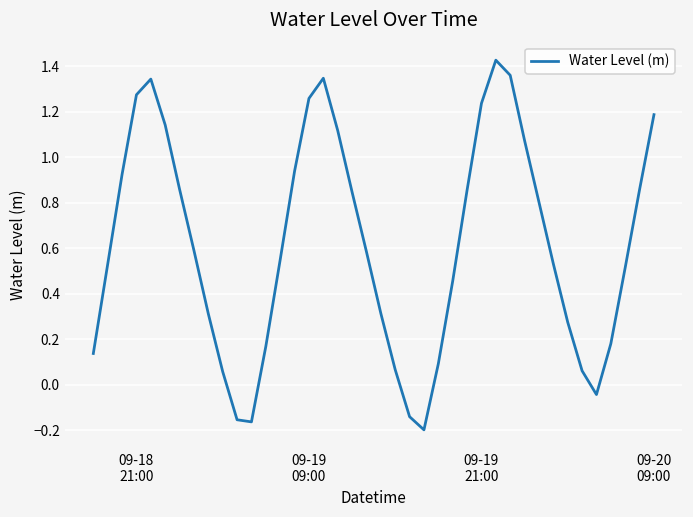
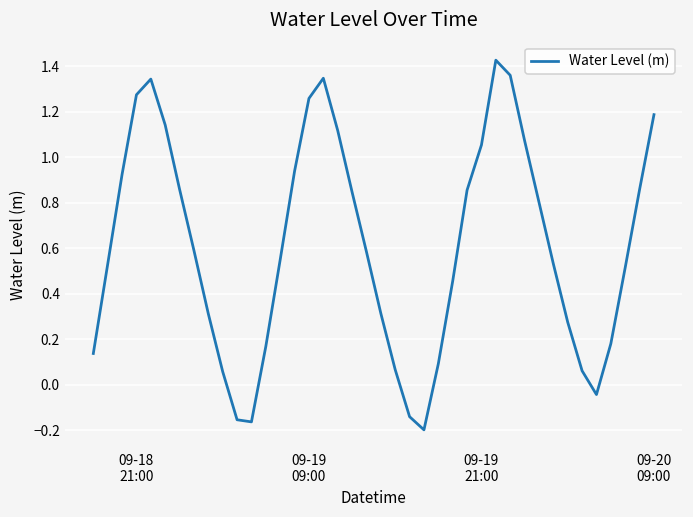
09-19 21:00: 1.24 -> 1.05
